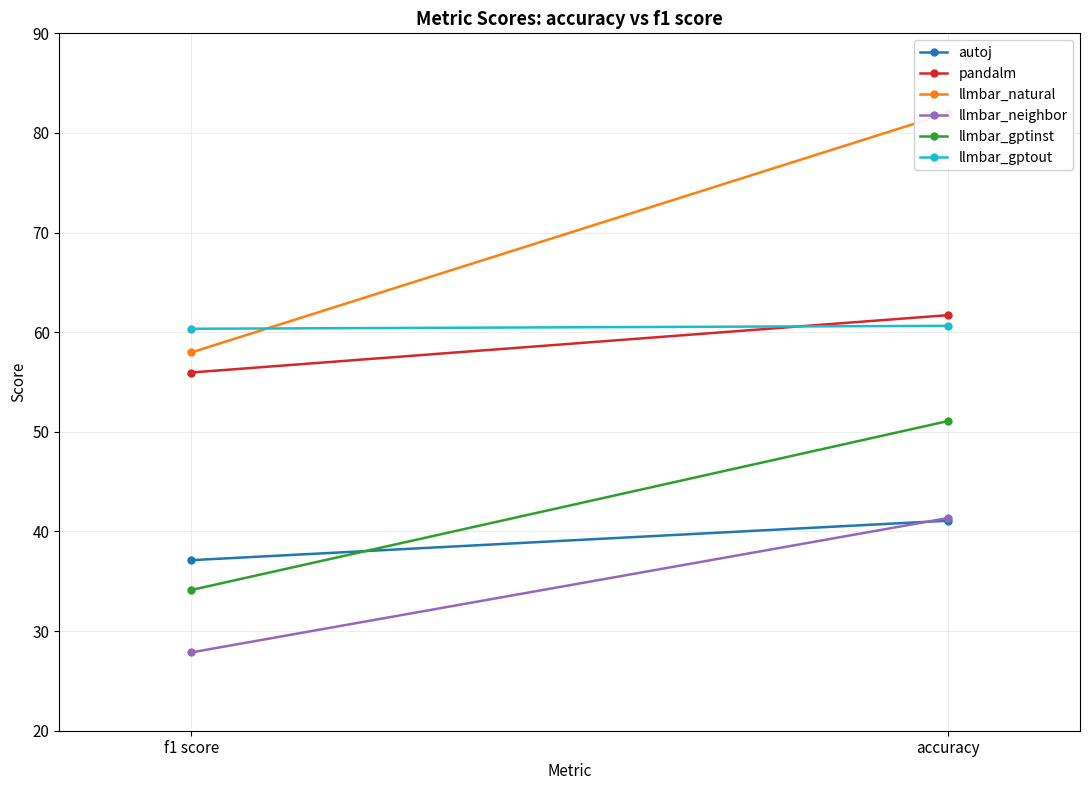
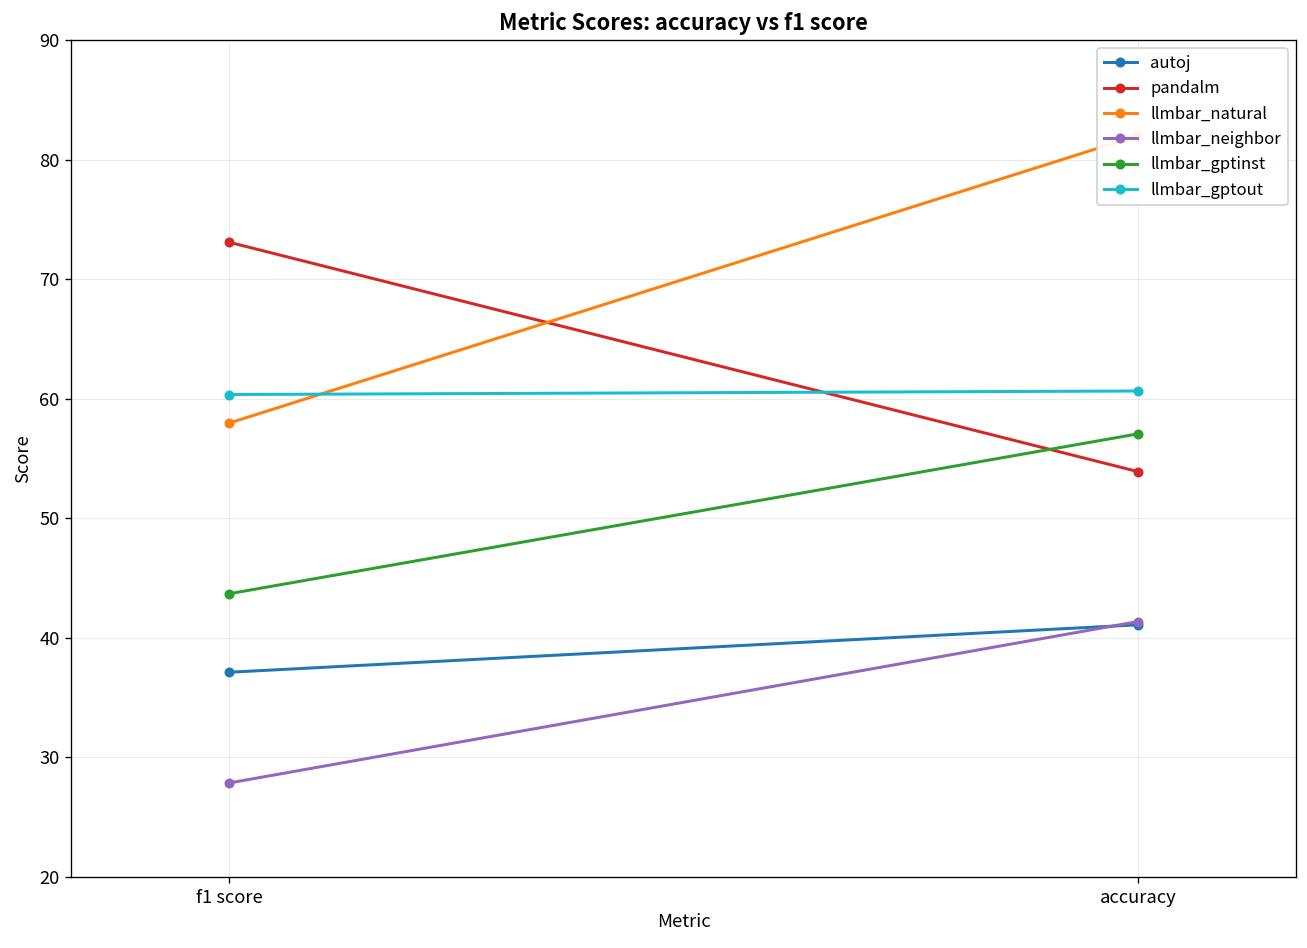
pandalm, f1 score: 56 -> 73
llmbar_gptinst, f1 score: 34 -> 44
pandalm, accuracy: 62 -> 54
llmbar_gptinst, accuracy: 51 -> 57
